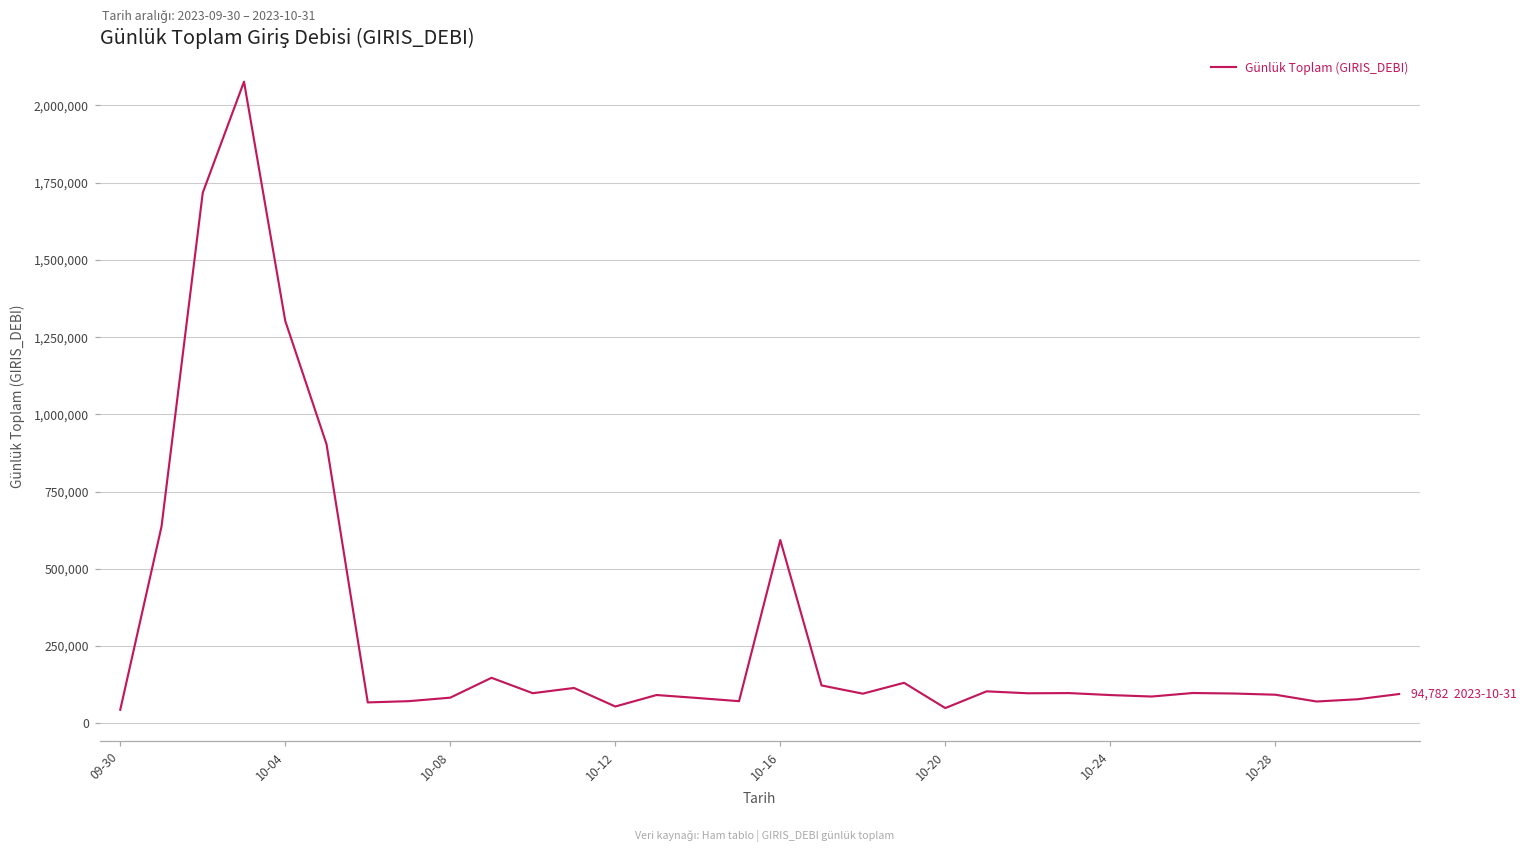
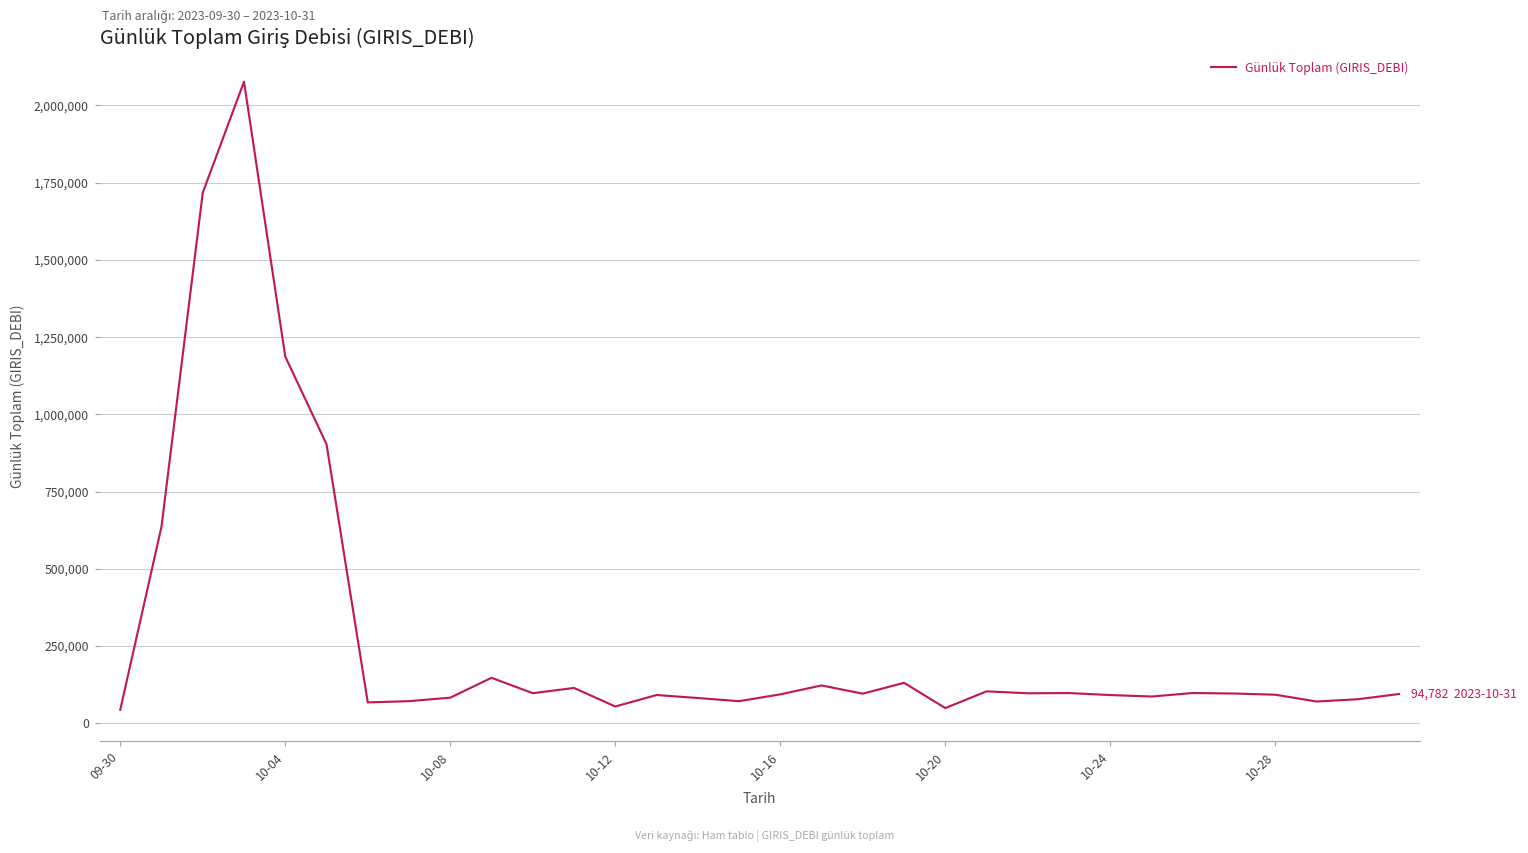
10-04: 1,300,000 -> 1,190,000
10-16: 590,000 -> 90,000
